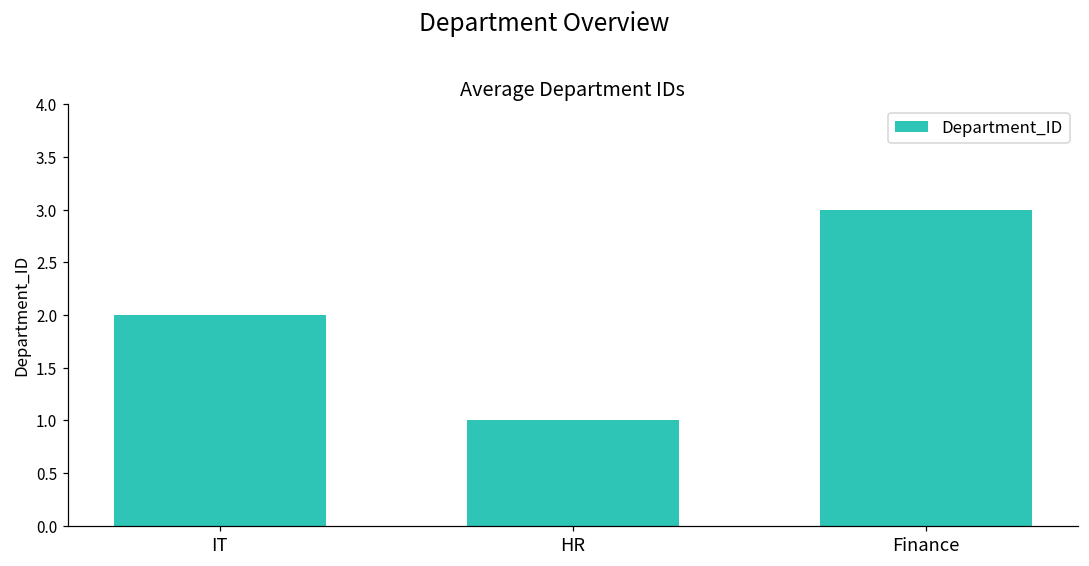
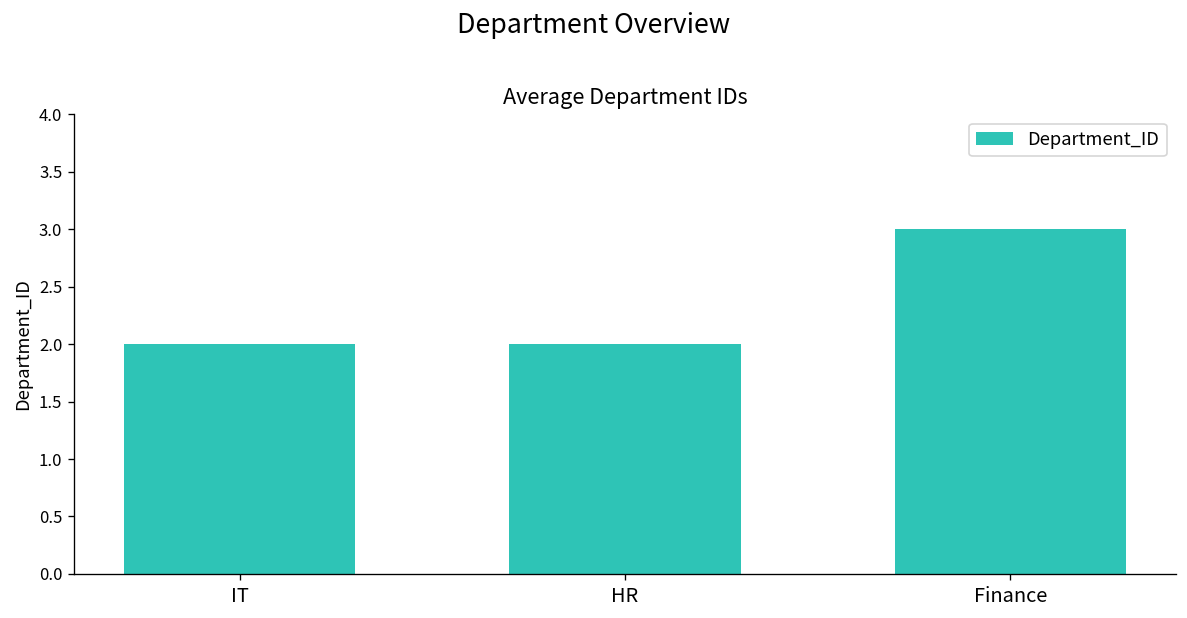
HR: 1 -> 2
